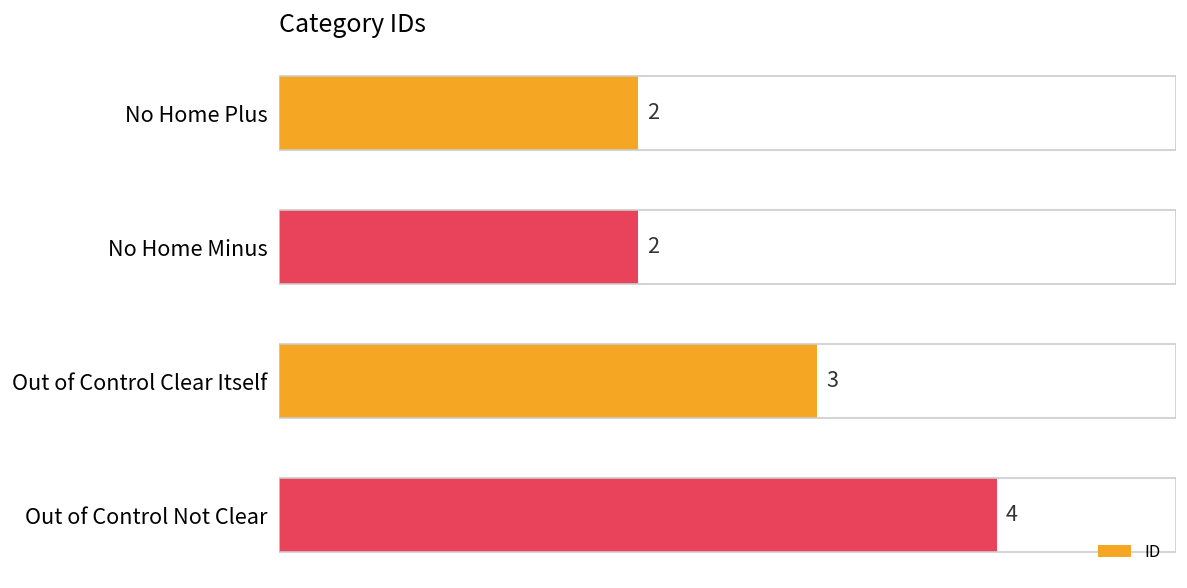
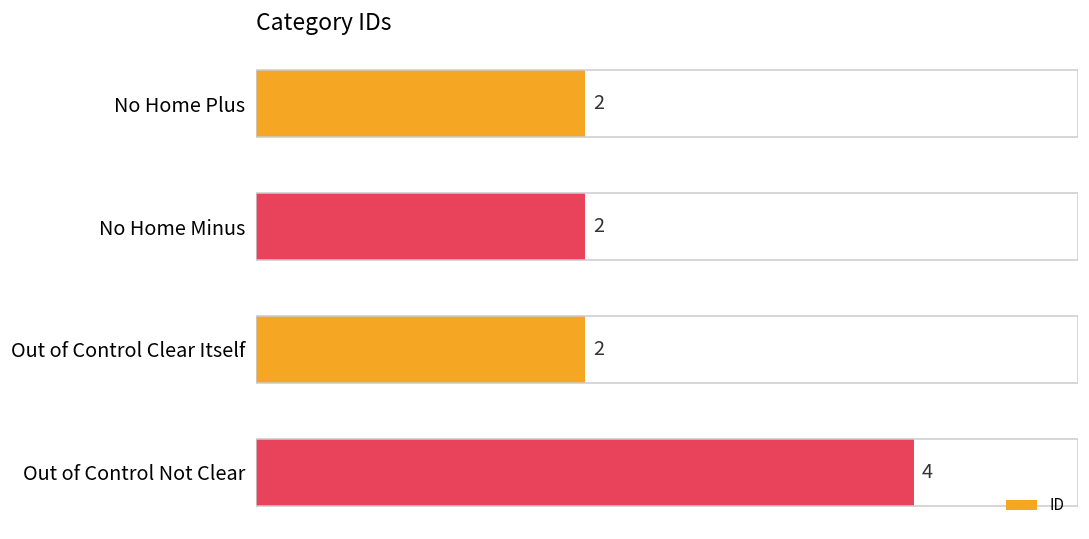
Out of Control Clear Itself: 3 -> 2
